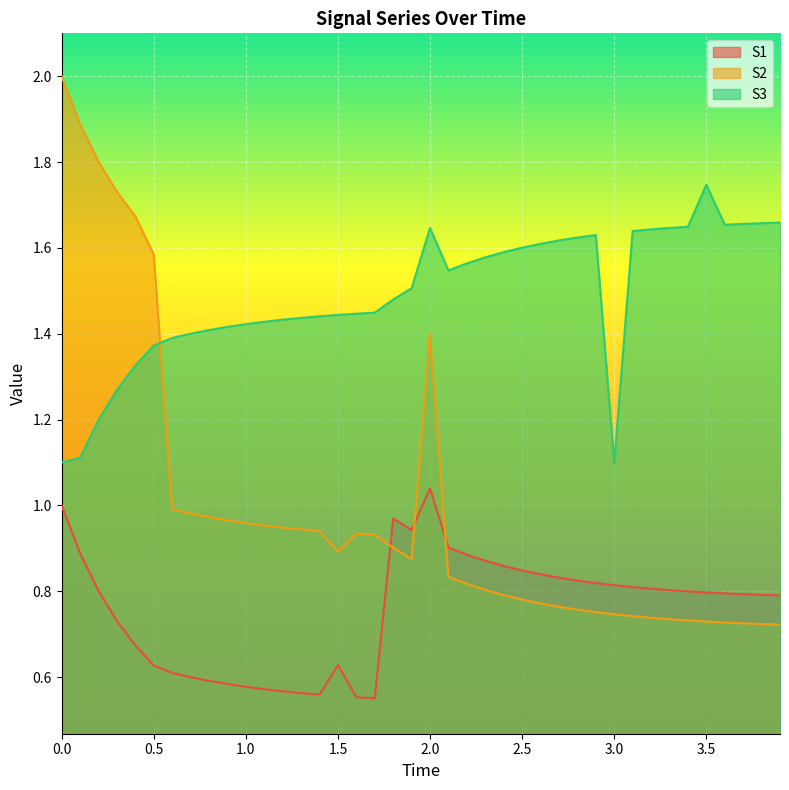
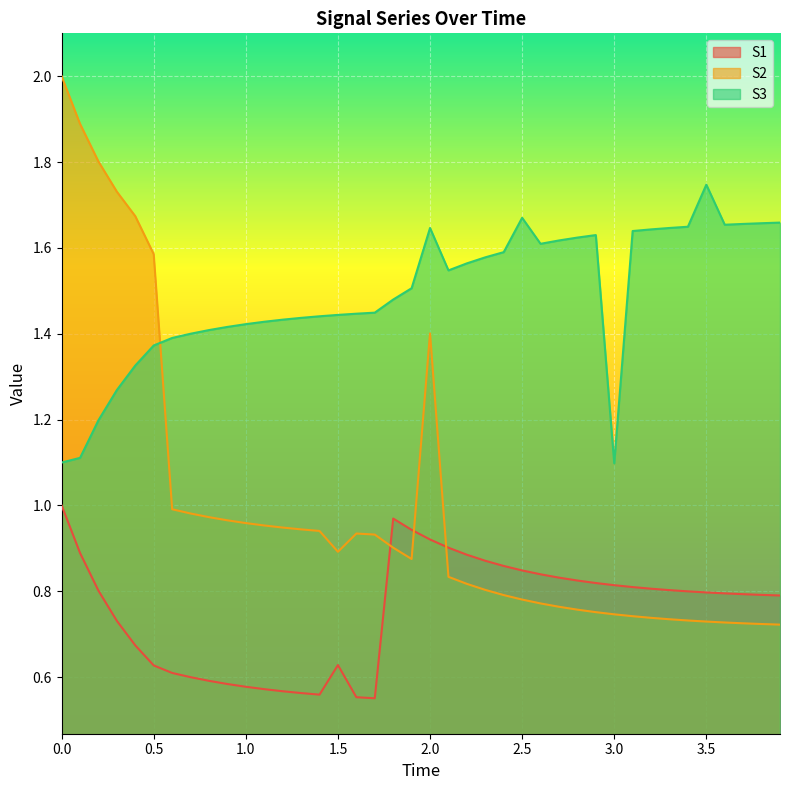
S1, 2.0: 1.04 -> 0.92
S3, 2.5: 1.60 -> 1.67
